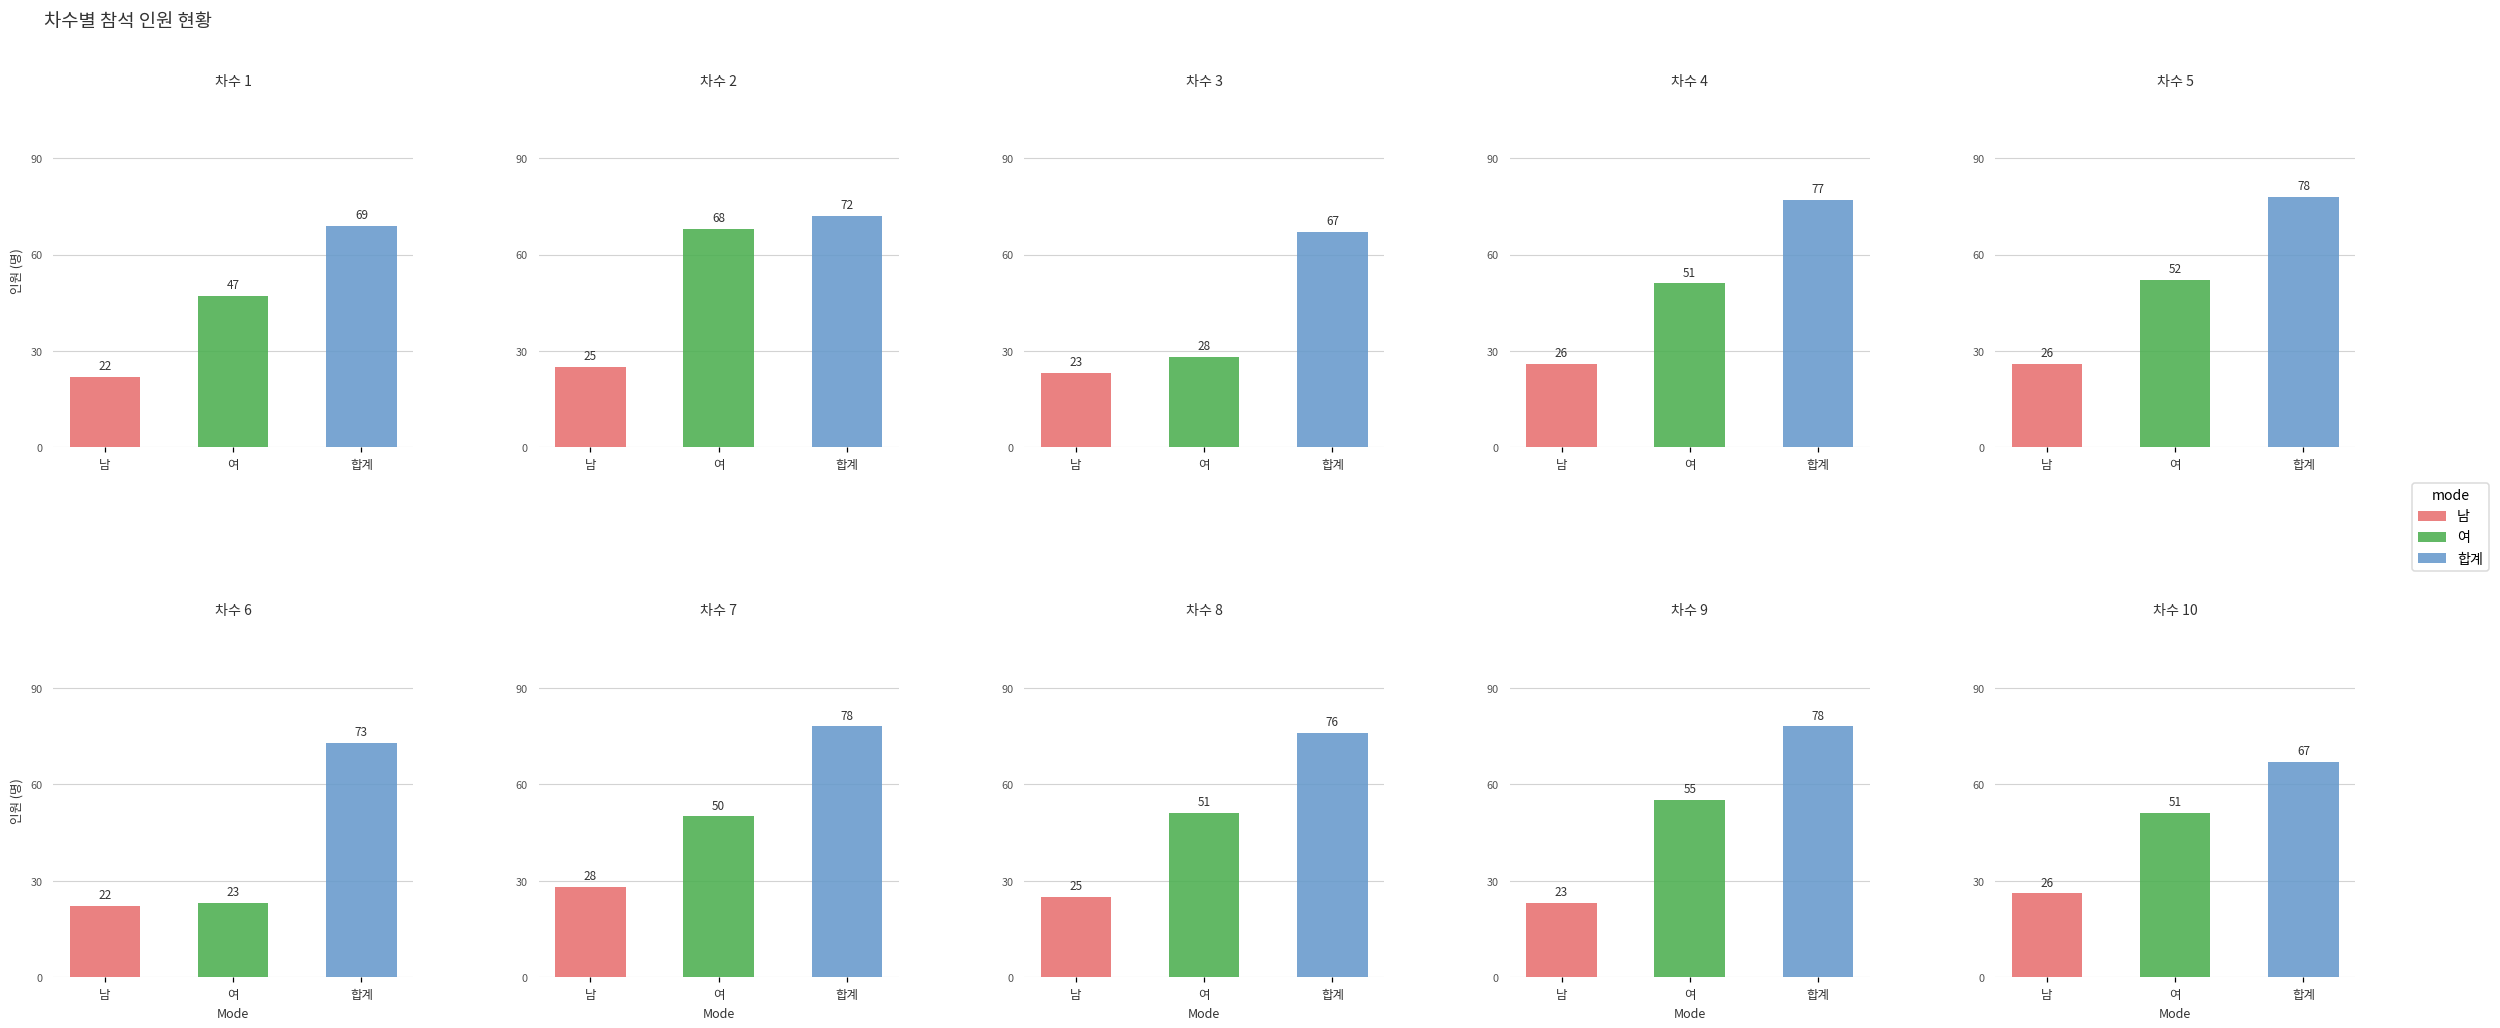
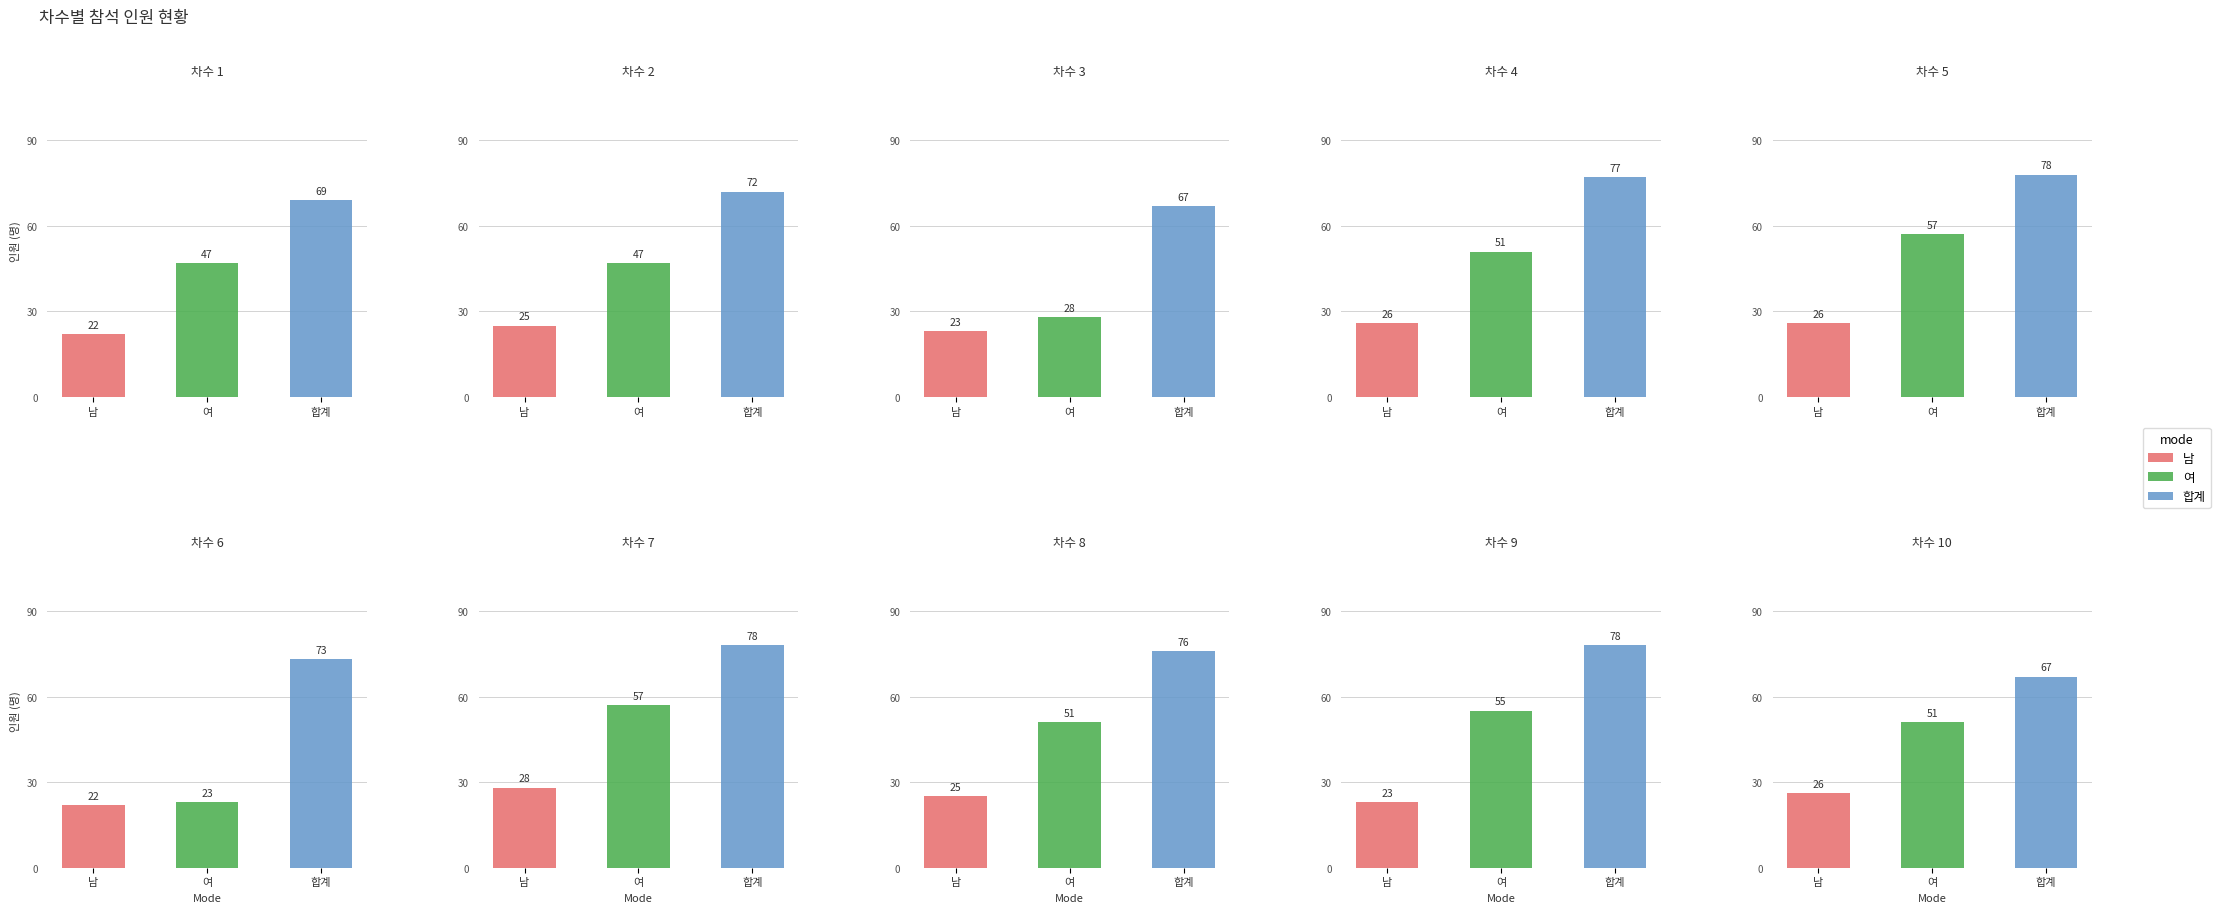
차수 2, 여: 68 -> 47
차수 5, 여: 52 -> 57
차수 7, 여: 50 -> 57
